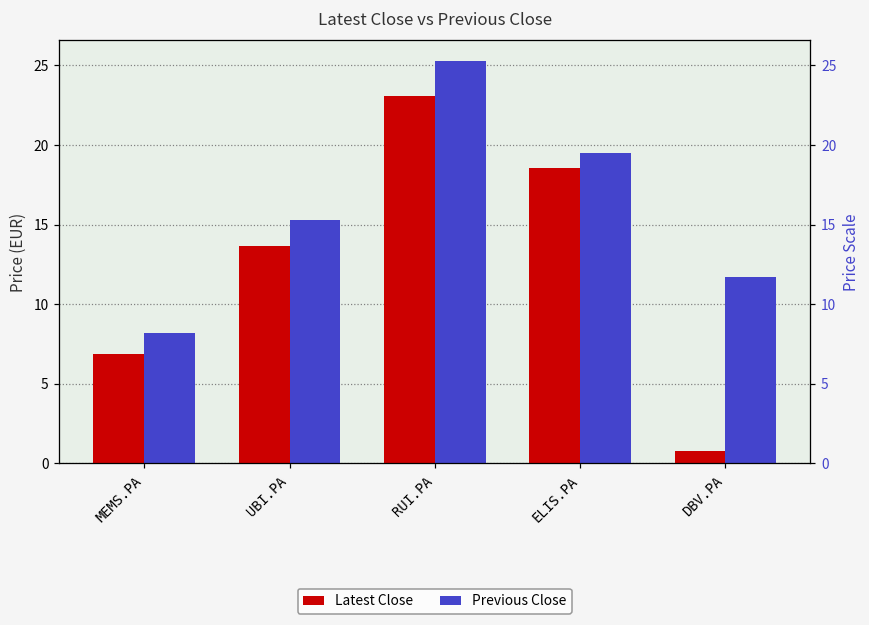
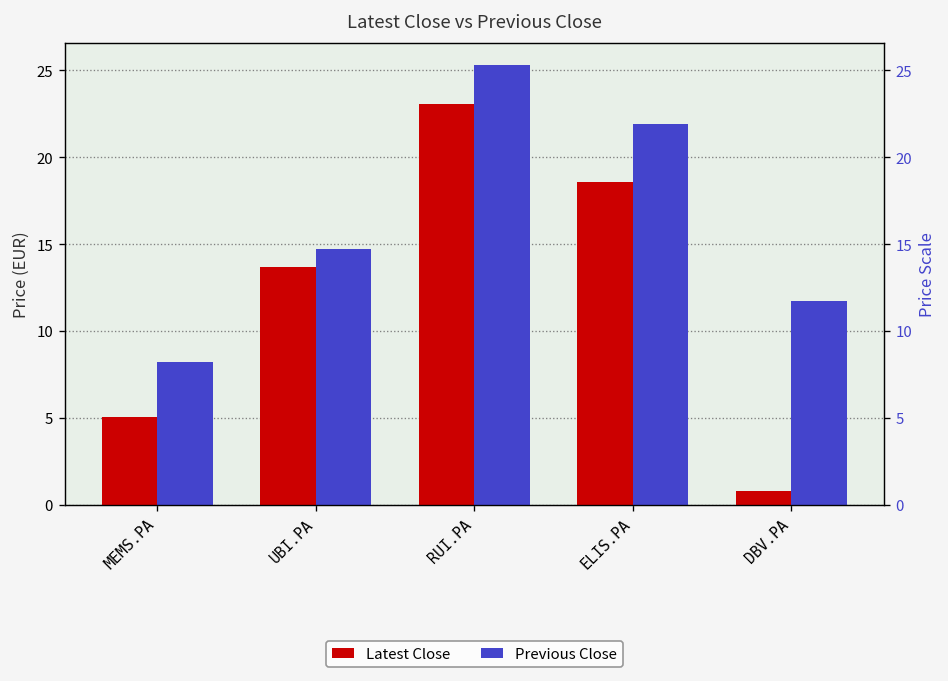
Latest Close, MEMS.PA: 6.9 -> 5.1
Previous Close, UBI.PA: 15.3 -> 14.7
Previous Close, ELIS.PA: 19.5 -> 21.9
